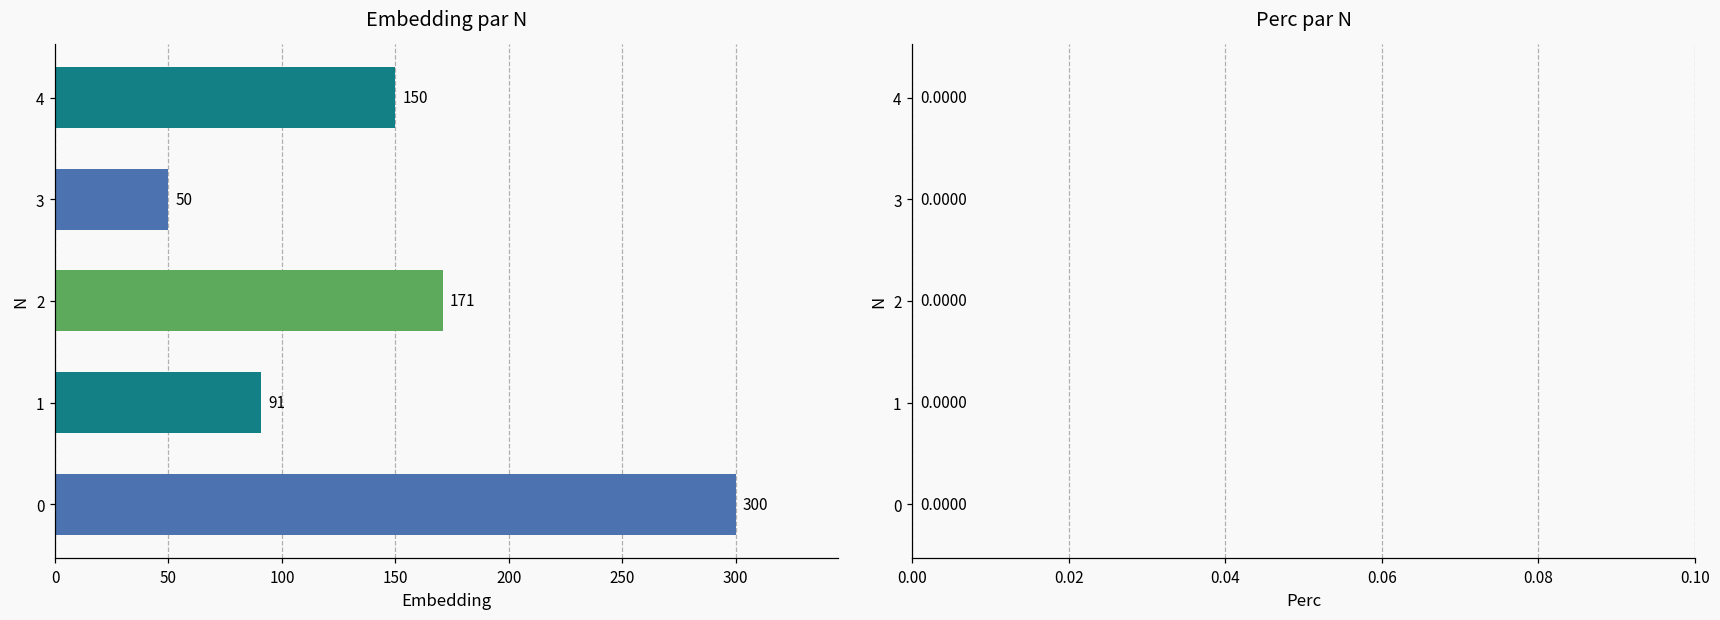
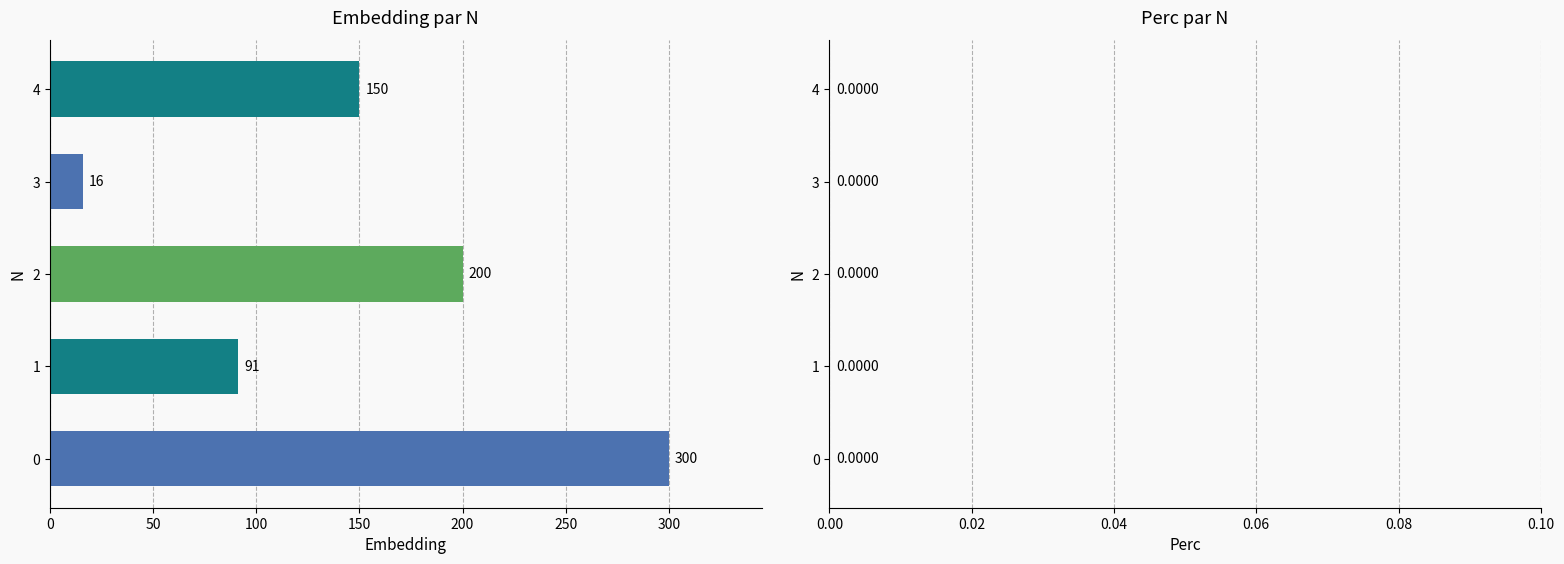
Embedding par N, 3: 50 -> 16
Embedding par N, 2: 171 -> 200
